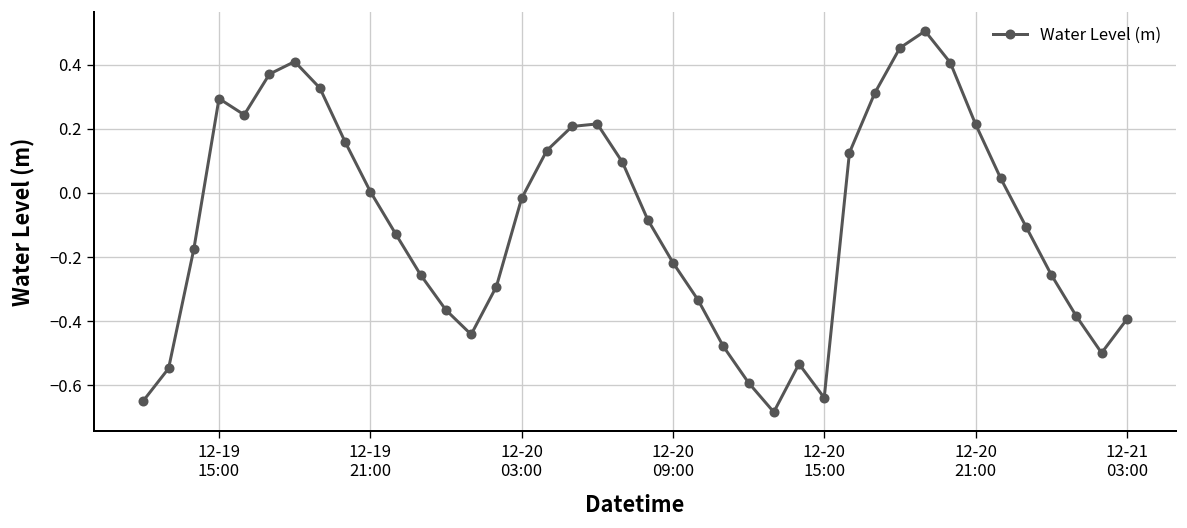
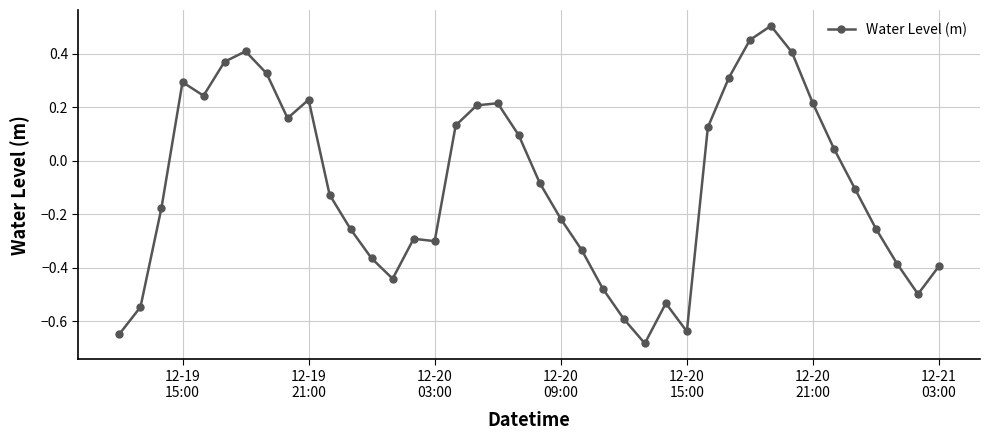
12-19 21:00: 0.00 -> 0.23
12-20 03:00: -0.02 -> -0.30
